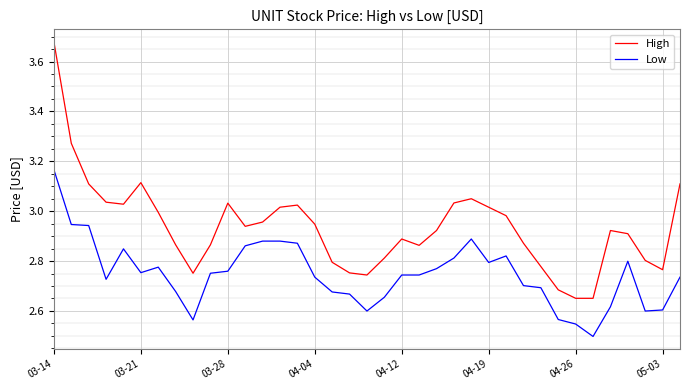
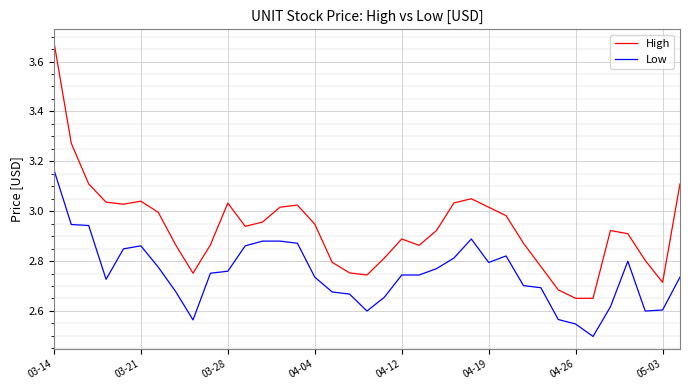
High, 03-21: 3.11 -> 3.04
Low, 03-21: 2.75 -> 2.86
High, 05-03: 2.77 -> 2.71
